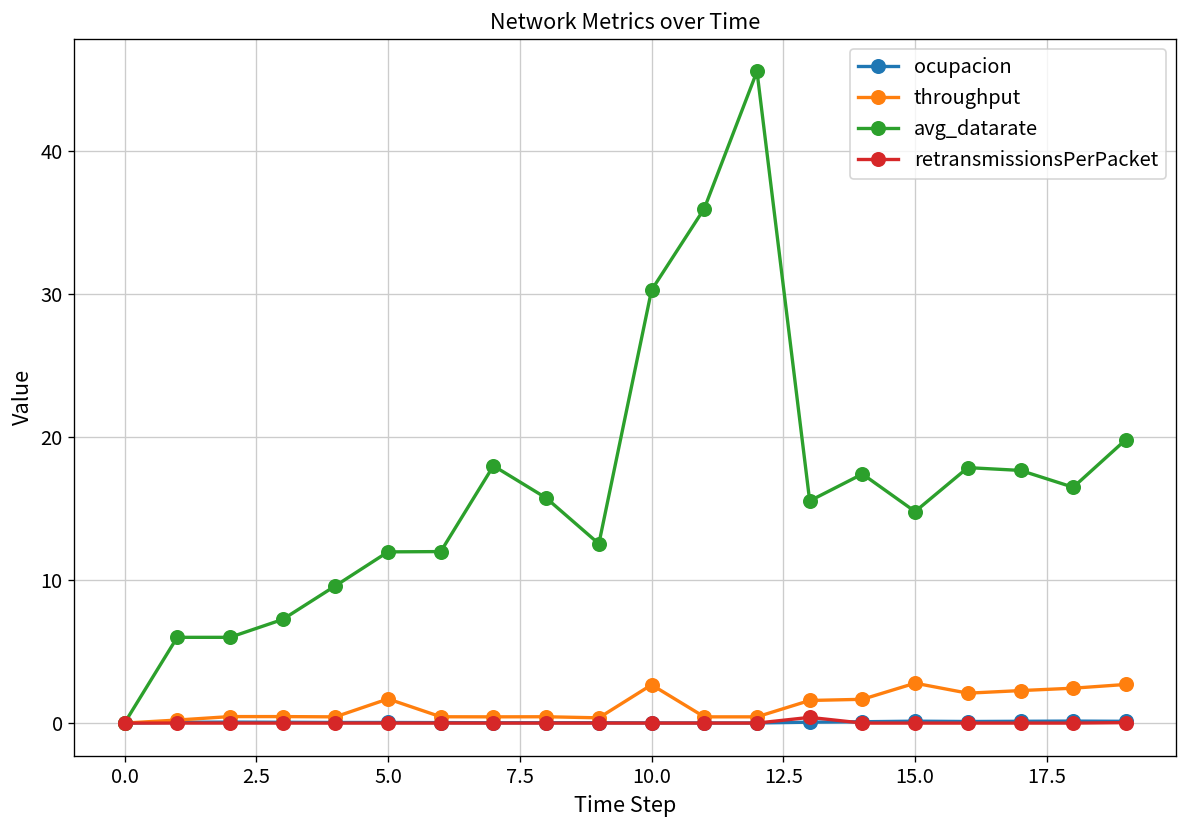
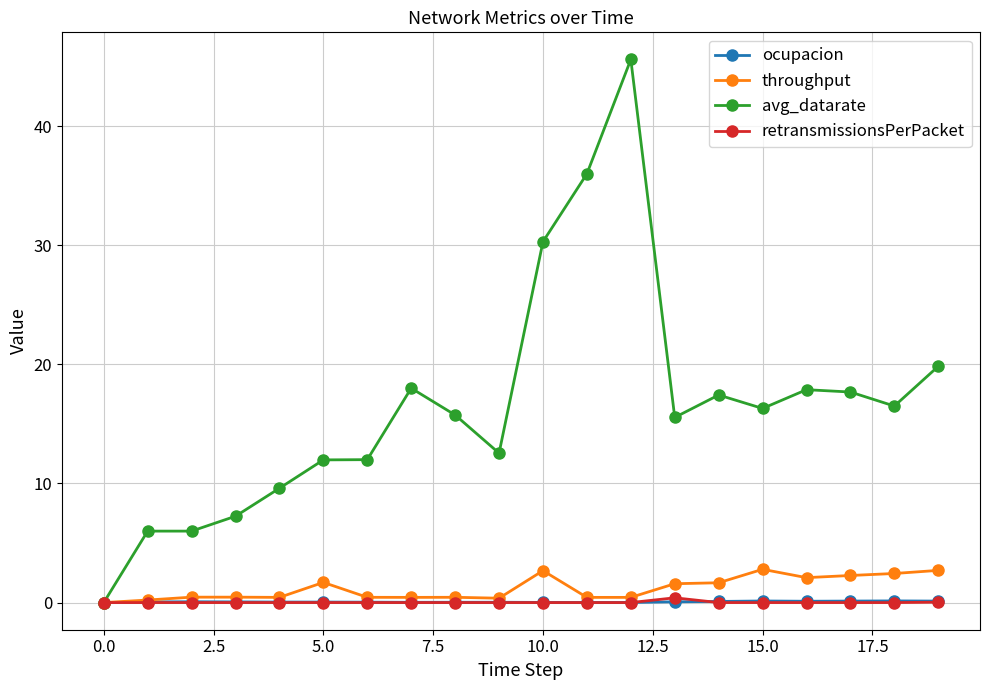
avg_datarate, 15.0: 14.8 -> 16.3
